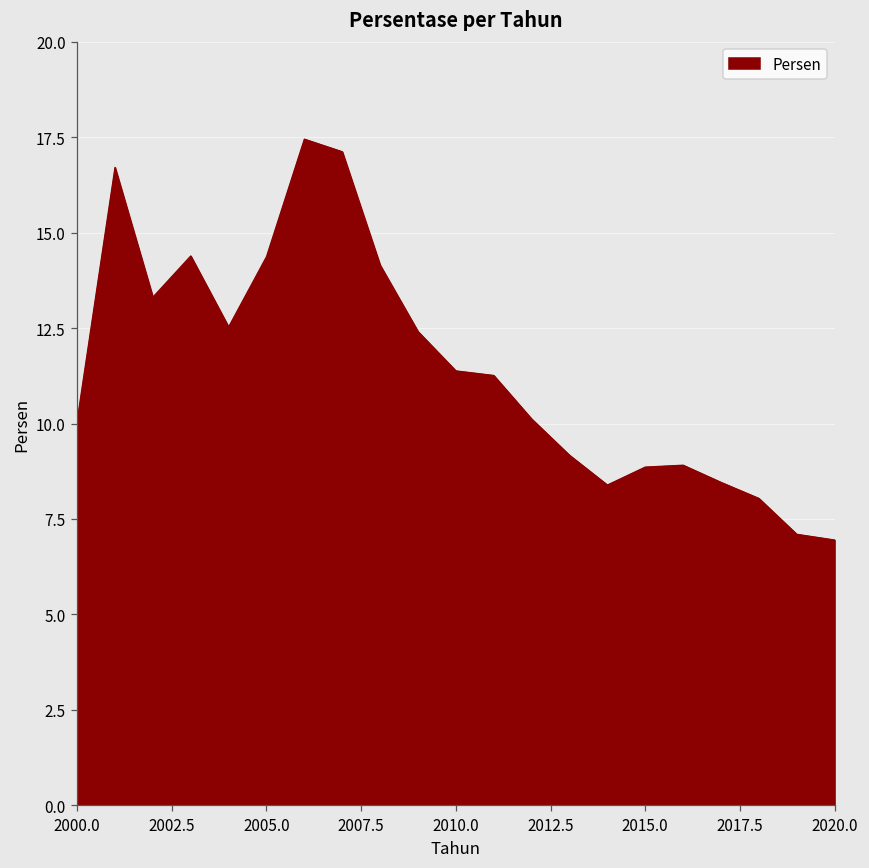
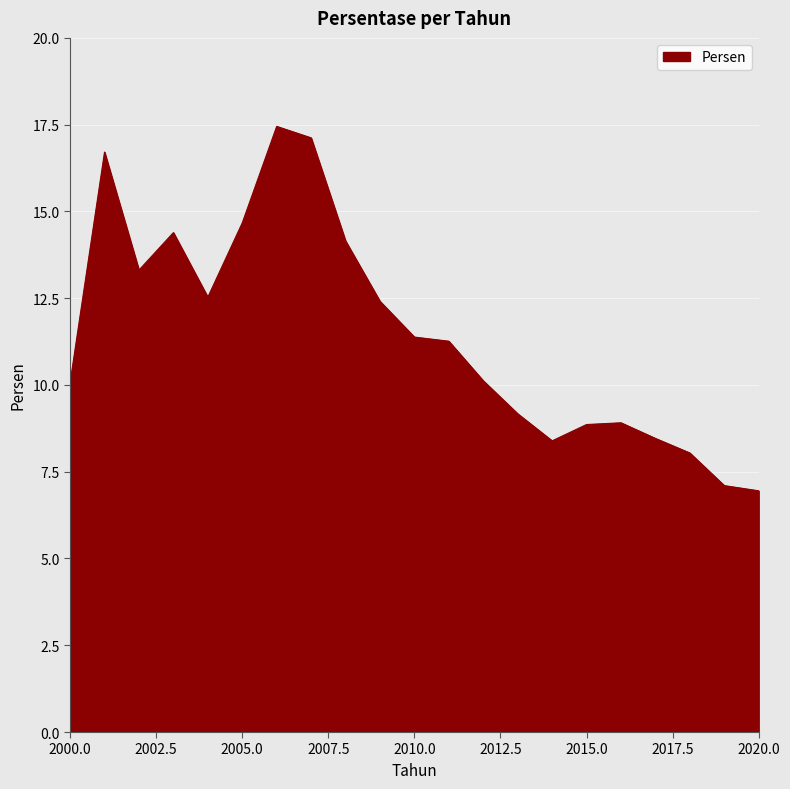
2005.0: 14.4 -> 14.7
